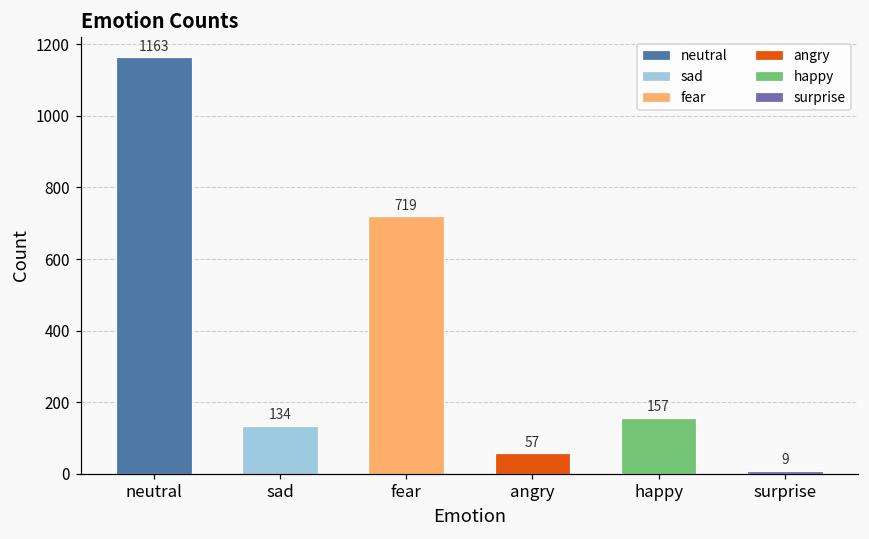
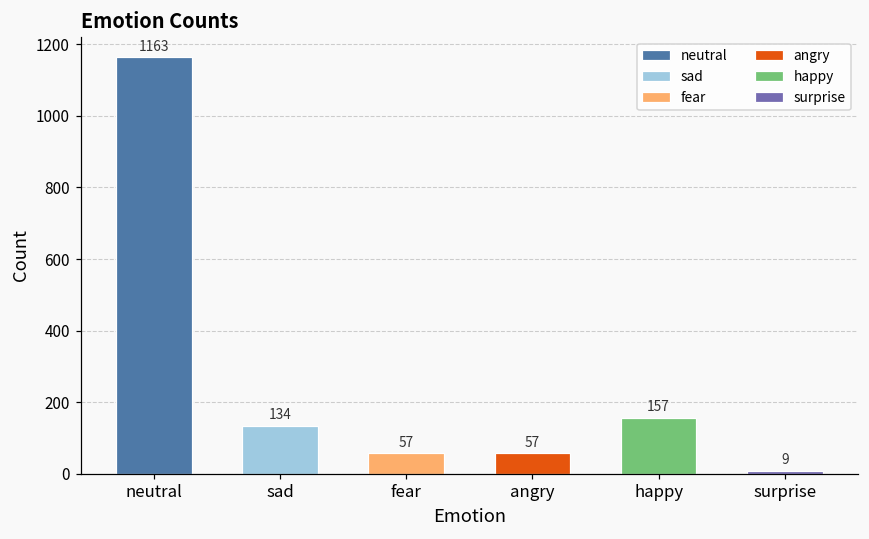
fear: 719 -> 57
